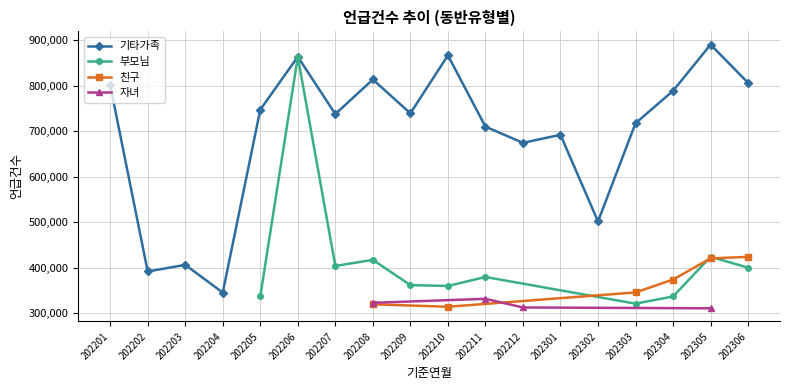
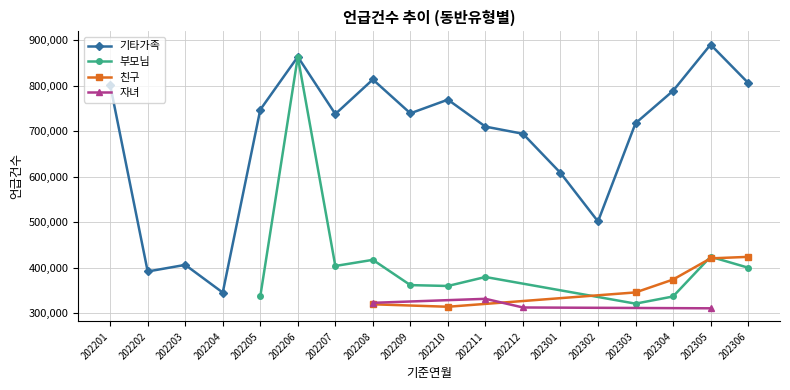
기타가족, 202210: 870,000 -> 770,000
기타가족, 202212: 670,000 -> 690,000
기타가족, 202301: 690,000 -> 610,000
